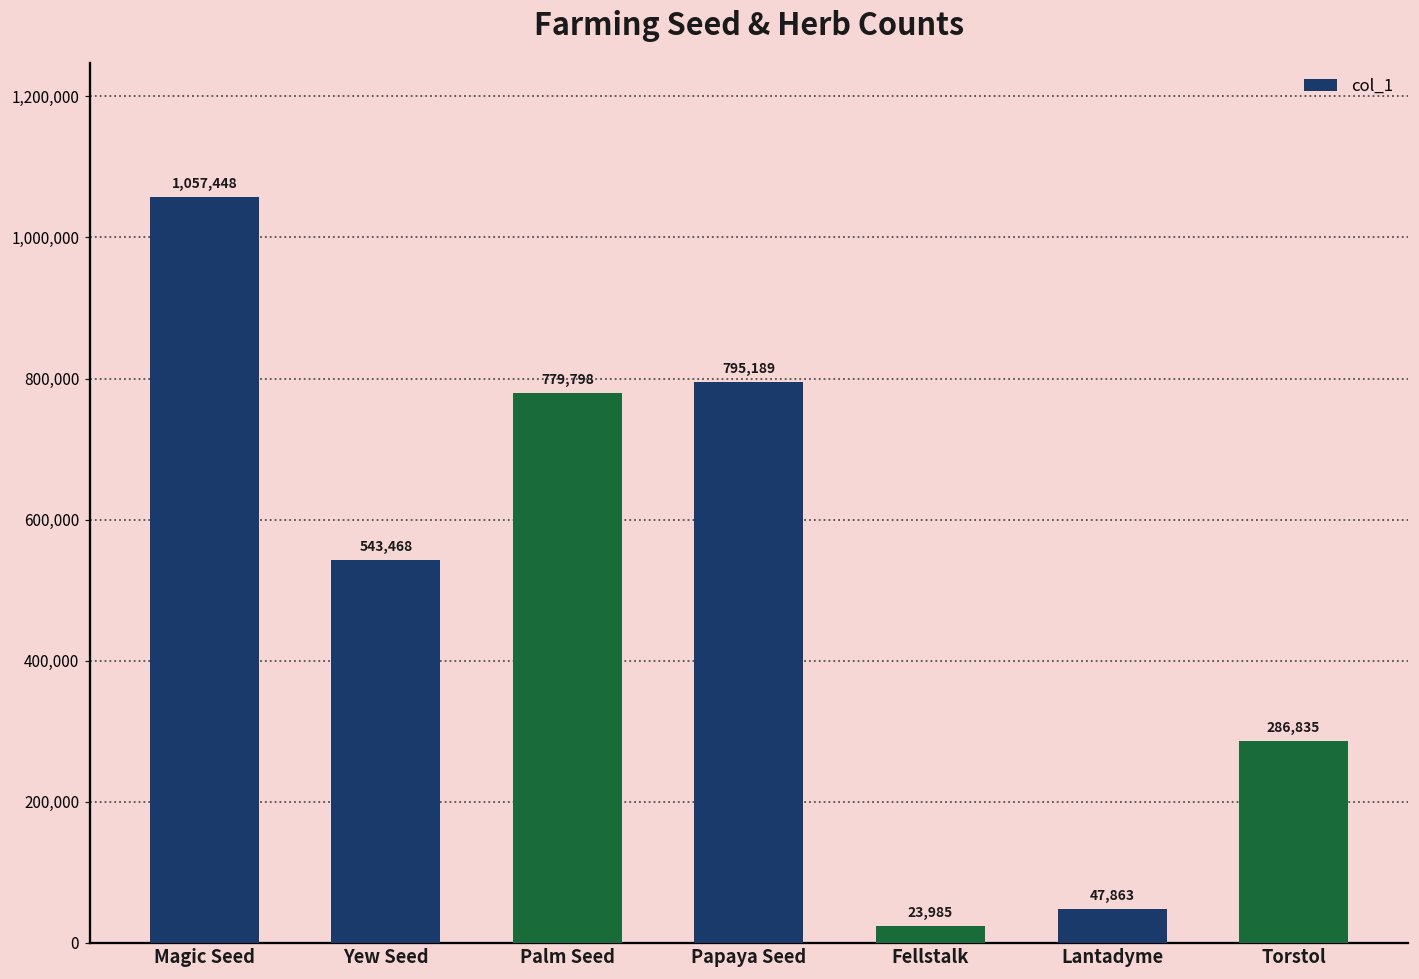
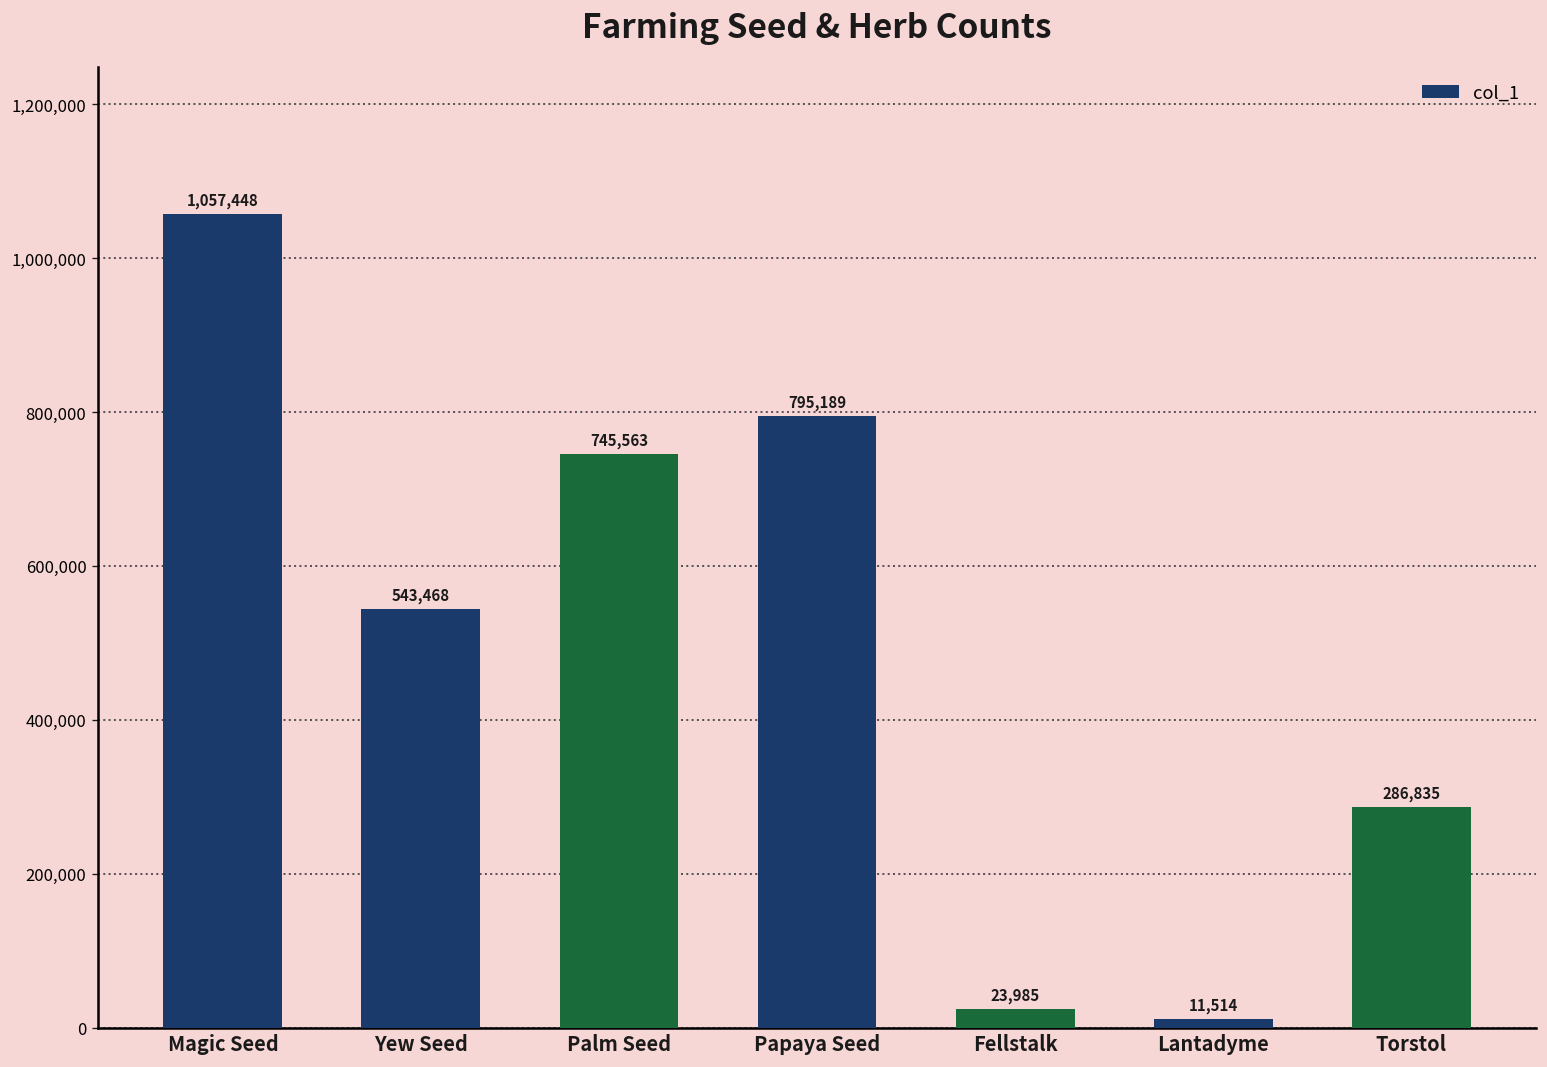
Palm Seed: 779,798 -> 745,563
Lantadyme: 47,863 -> 11,514
